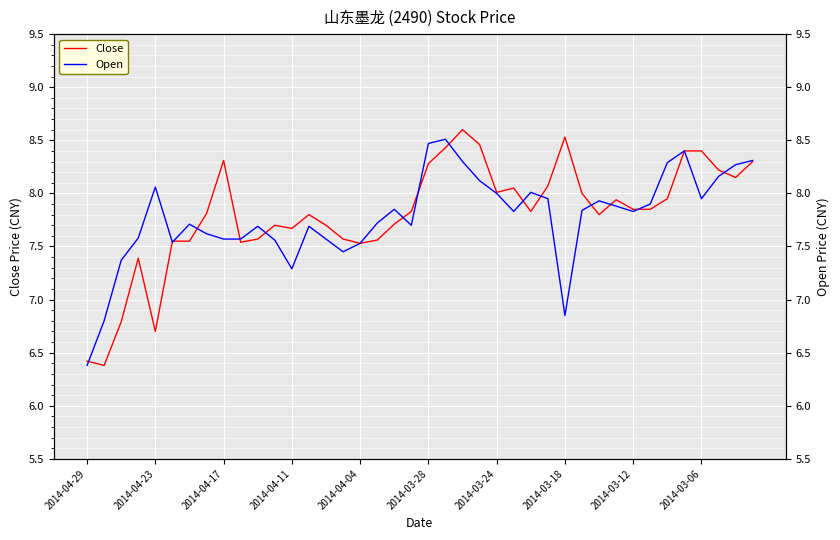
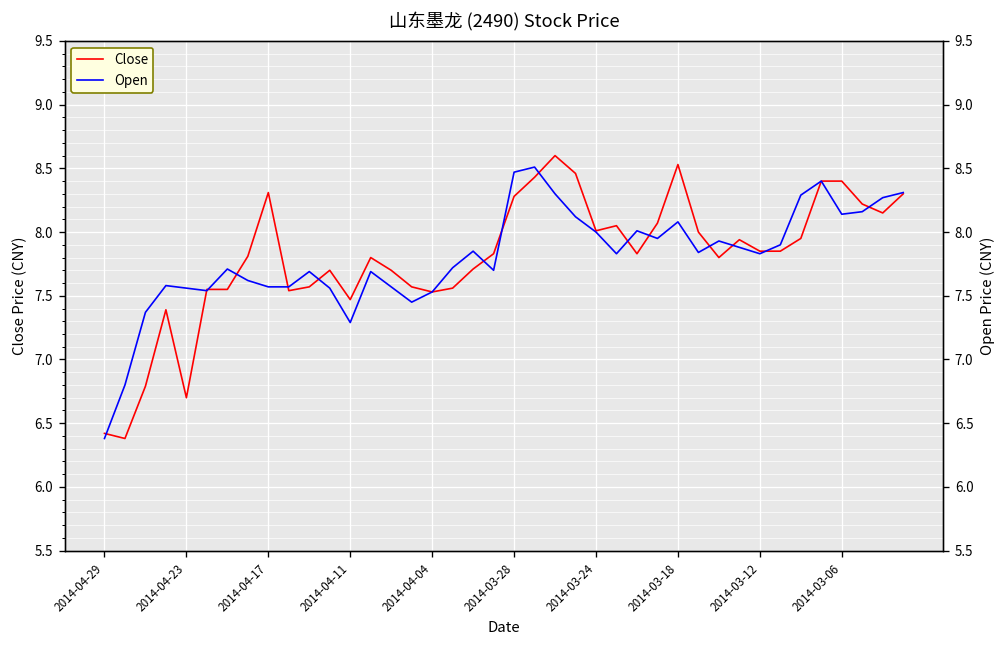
Close, 2014-04-11: 7.67 -> 7.47
Open, 2014-04-23: 8.06 -> 7.56
Open, 2014-03-18: 6.85 -> 8.08
Open, 2014-03-06: 7.95 -> 8.14
